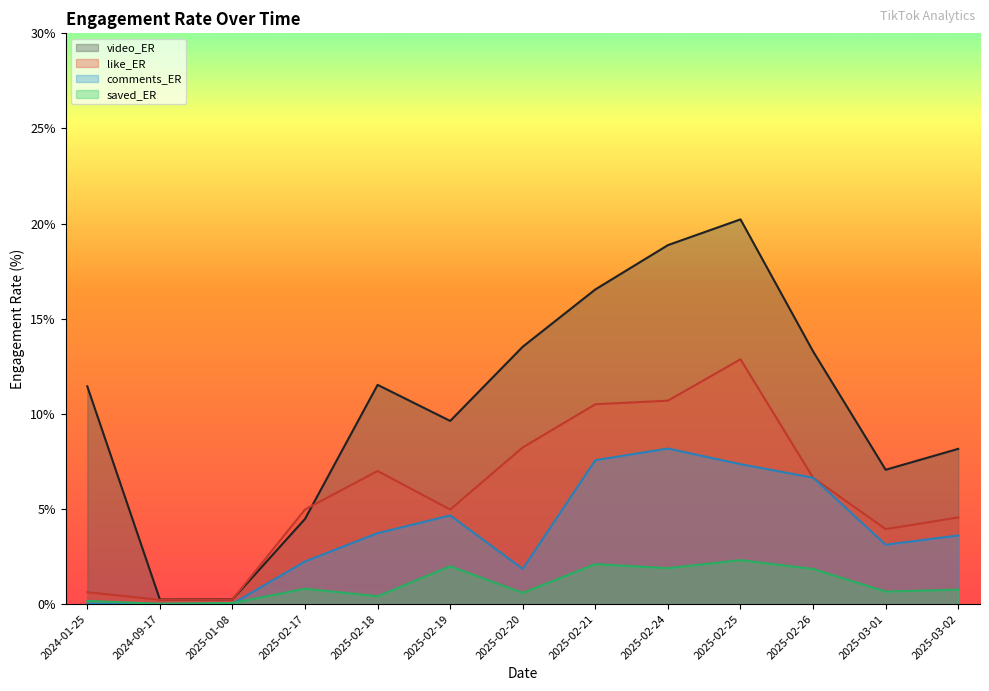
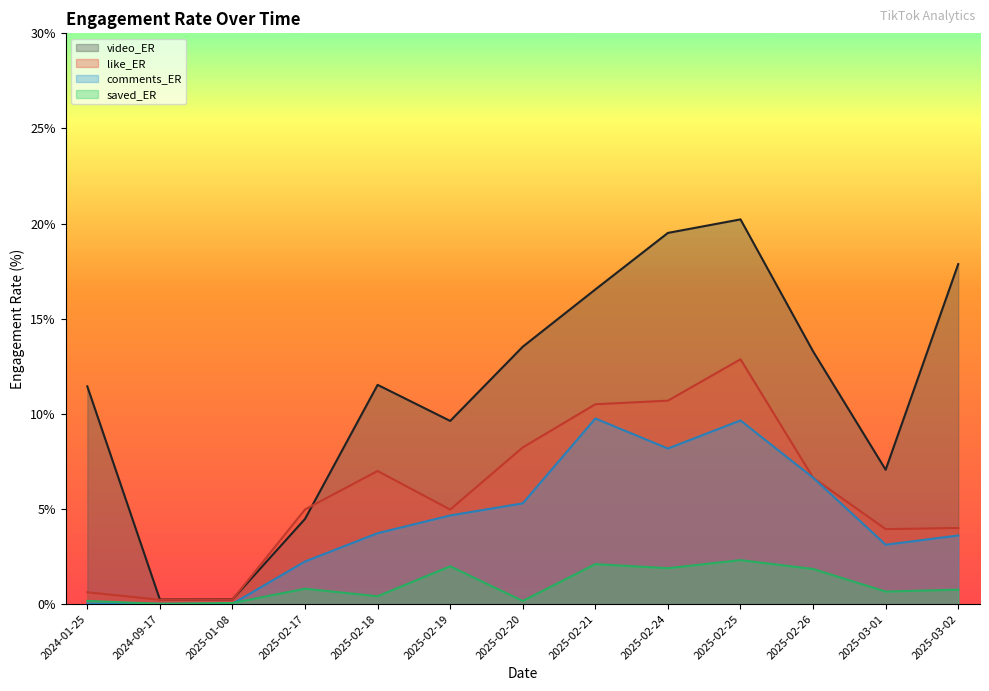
comments_ER, 2025-02-20: 1.8% -> 5.3%
saved_ER, 2025-02-20: 0.6% -> 0.2%
comments_ER, 2025-02-21: 7.6% -> 9.8%
video_ER, 2025-02-24: 18.9% -> 19.5%
comments_ER, 2025-02-25: 7.4% -> 9.7%
video_ER, 2025-03-02: 8.2% -> 17.9%
like_ER, 2025-03-02: 4.6% -> 4.0%
